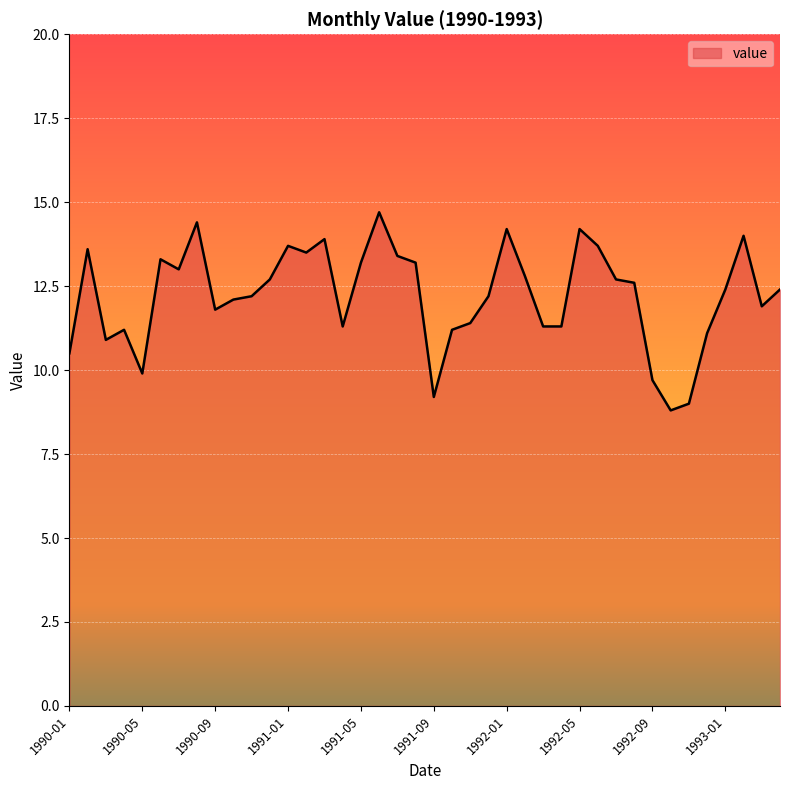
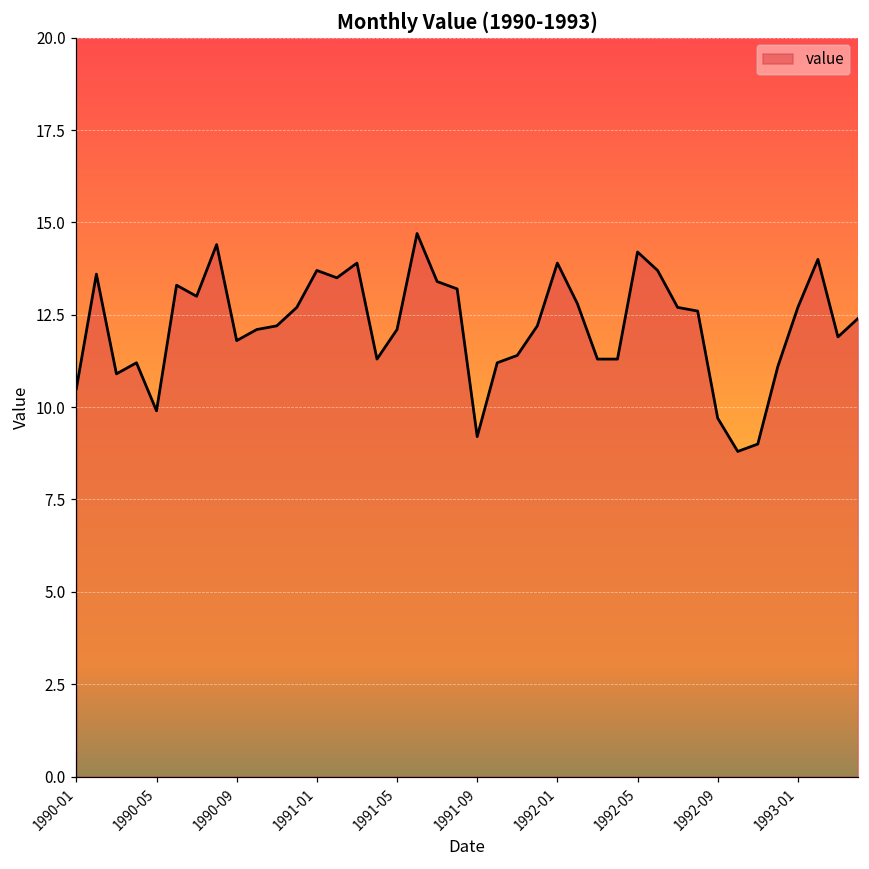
1991-05: 13.2 -> 12.1
1992-01: 14.2 -> 13.9
1993-01: 12.4 -> 12.7
